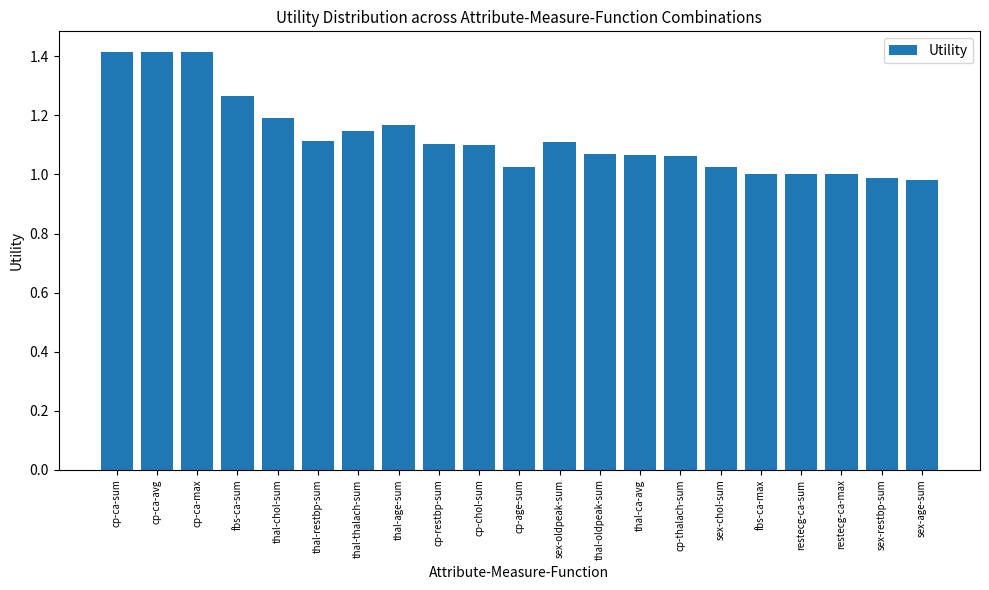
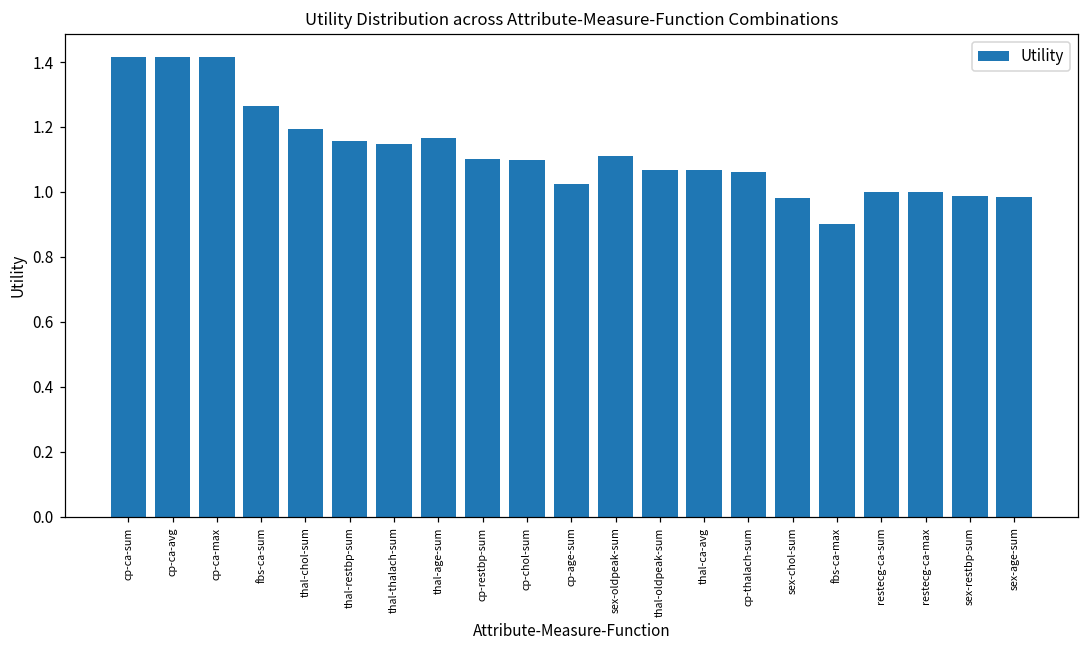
thal-restbp-sum: 1.11 -> 1.16
sex-chol-sum: 1.02 -> 0.98
fbs-ca-max: 1.0 -> 0.9
